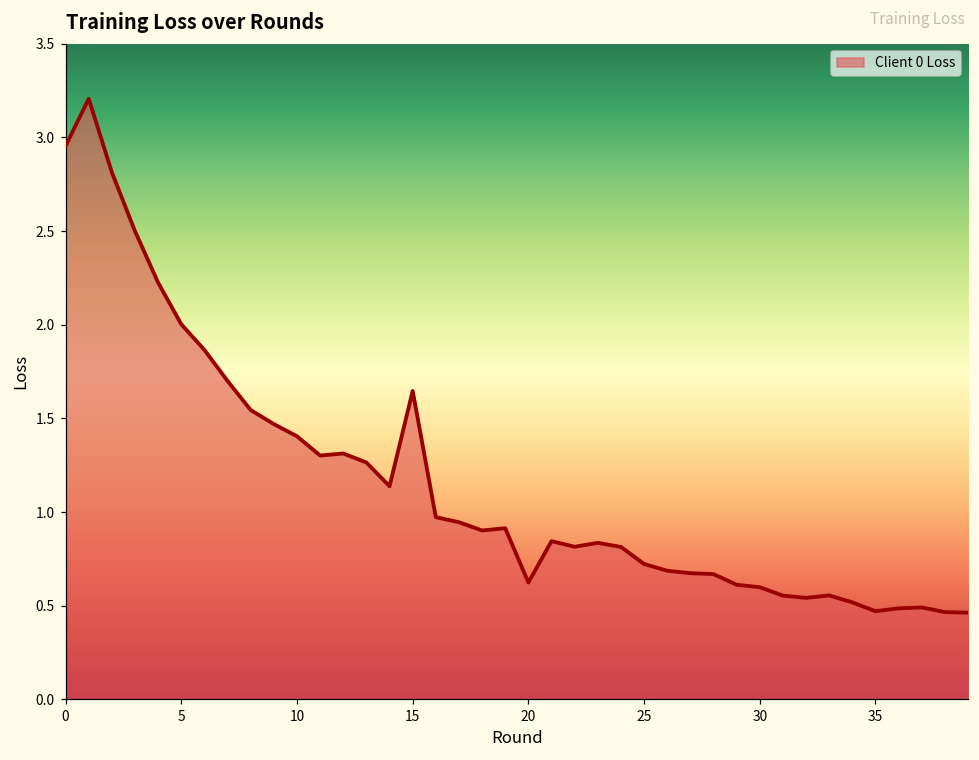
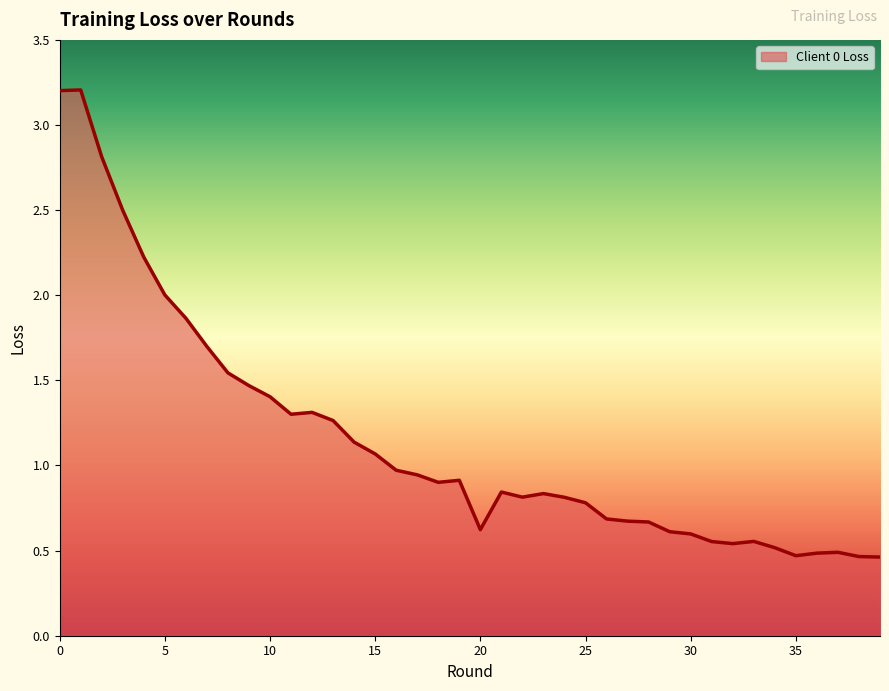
0: 2.96 -> 3.20
15: 1.65 -> 1.07
25: 0.72 -> 0.78
